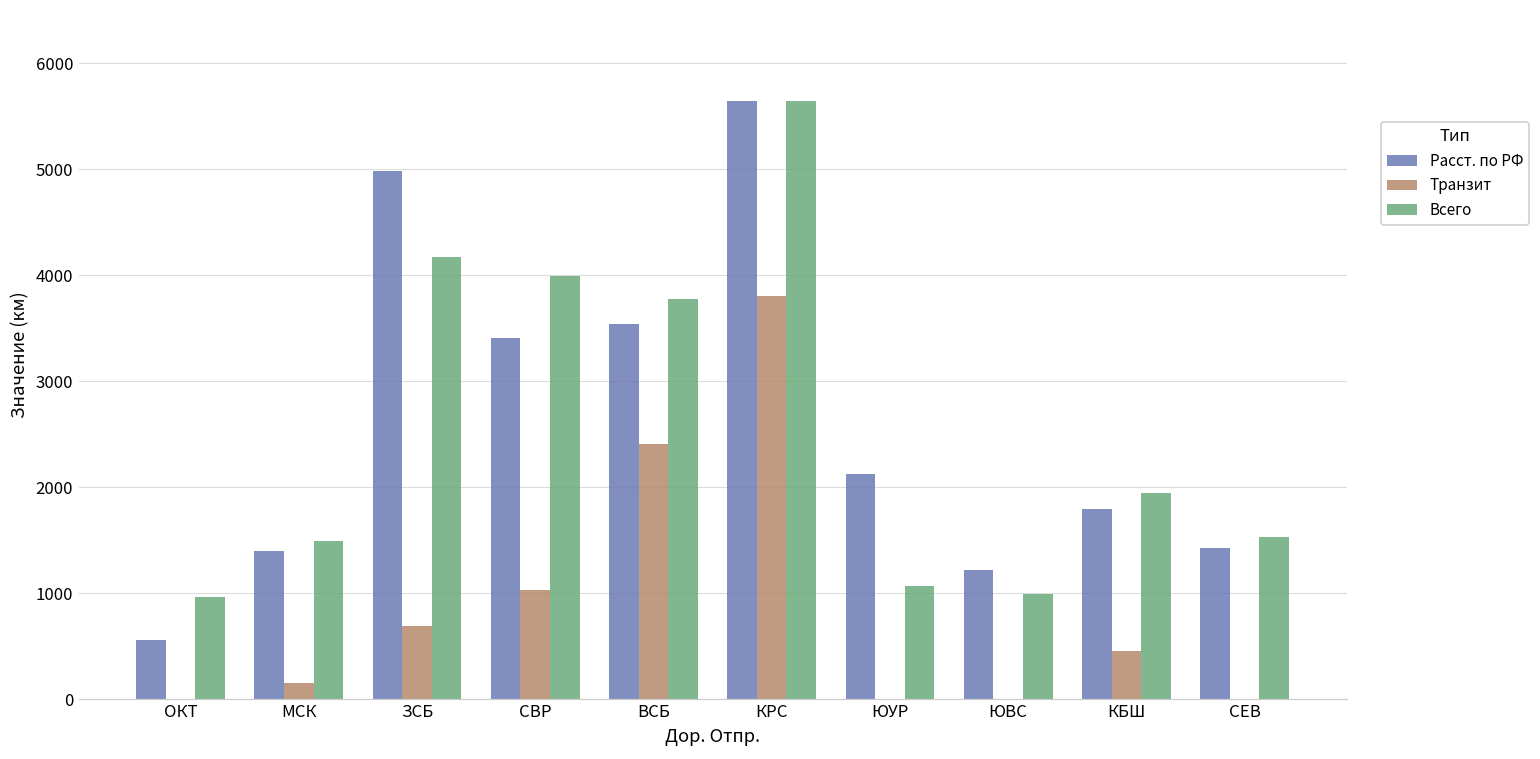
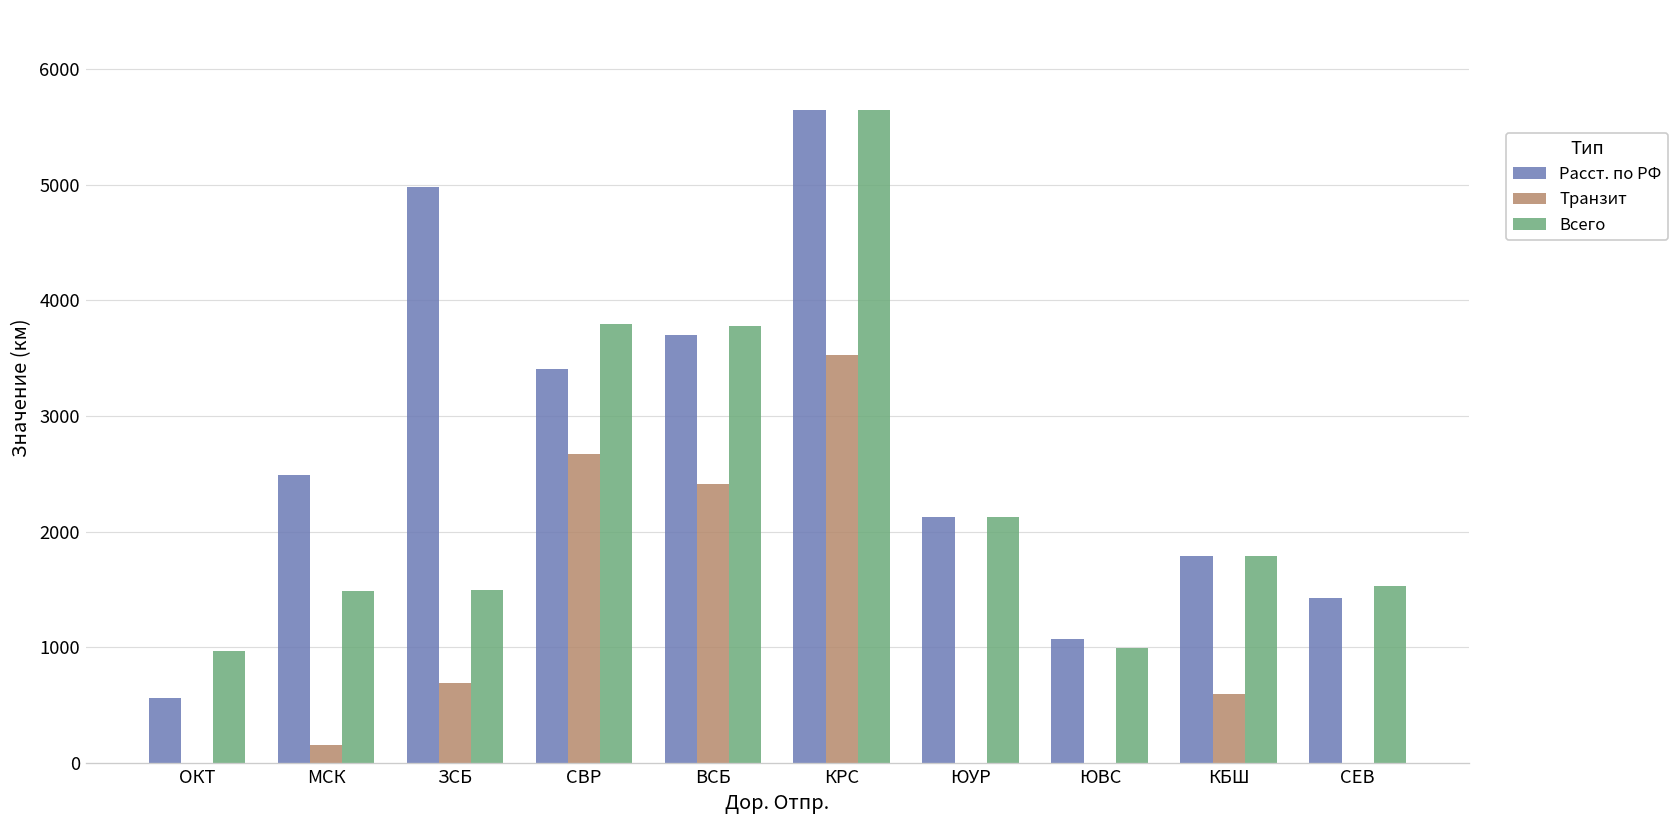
Расст. по РФ, МСК: 1400 -> 2500
Всего, ЗСБ: 4200 -> 1500
Транзит, СВР: 1000 -> 2700
Всего, СВР: 4000 -> 3800
Расст. по РФ, ВСБ: 3500 -> 3700
Транзит, КРС: 3800 -> 3500
Всего, ЮУР: 1100 -> 2100
Расст. по РФ, ЮВС: 1200 -> 1100
Транзит, КБШ: 500 -> 600
Всего, КБШ: 1900 -> 1800
